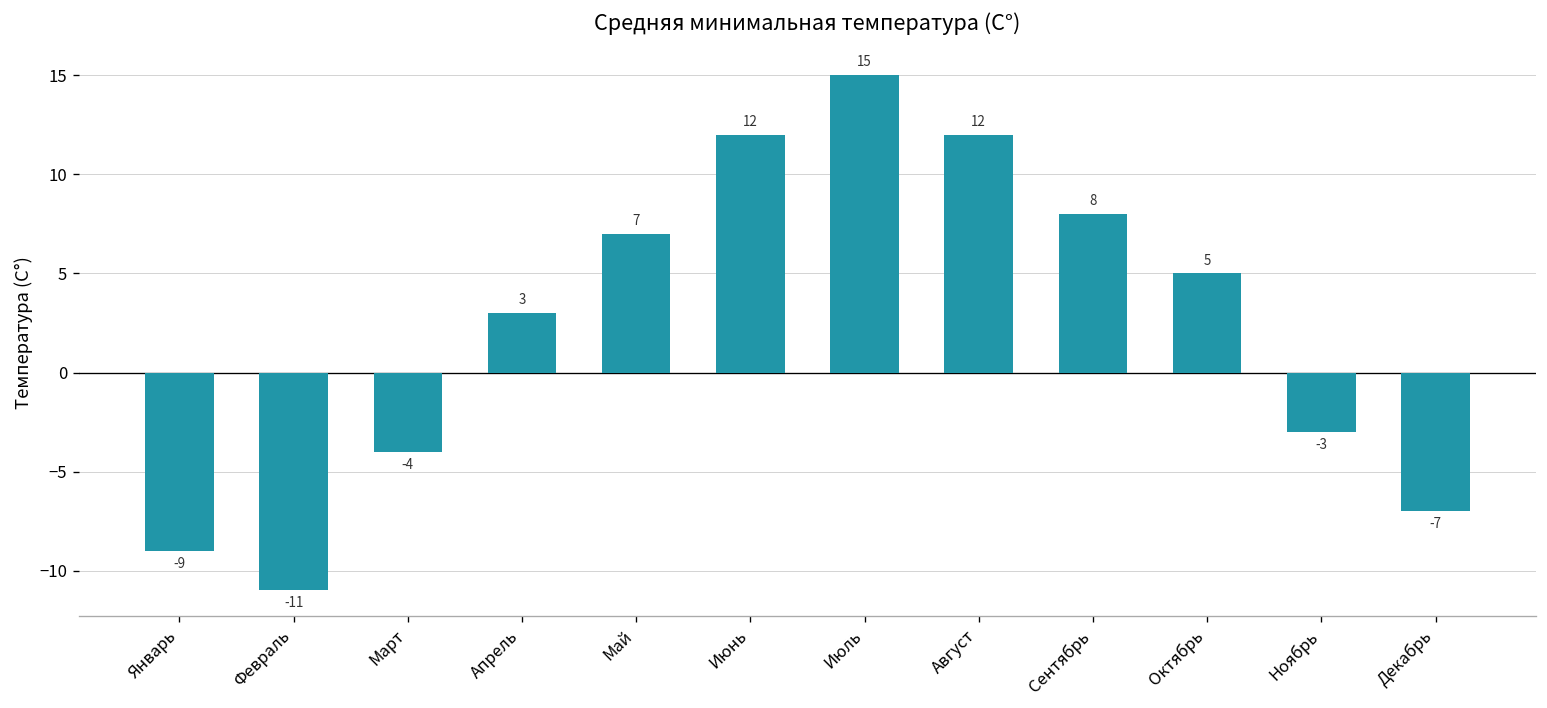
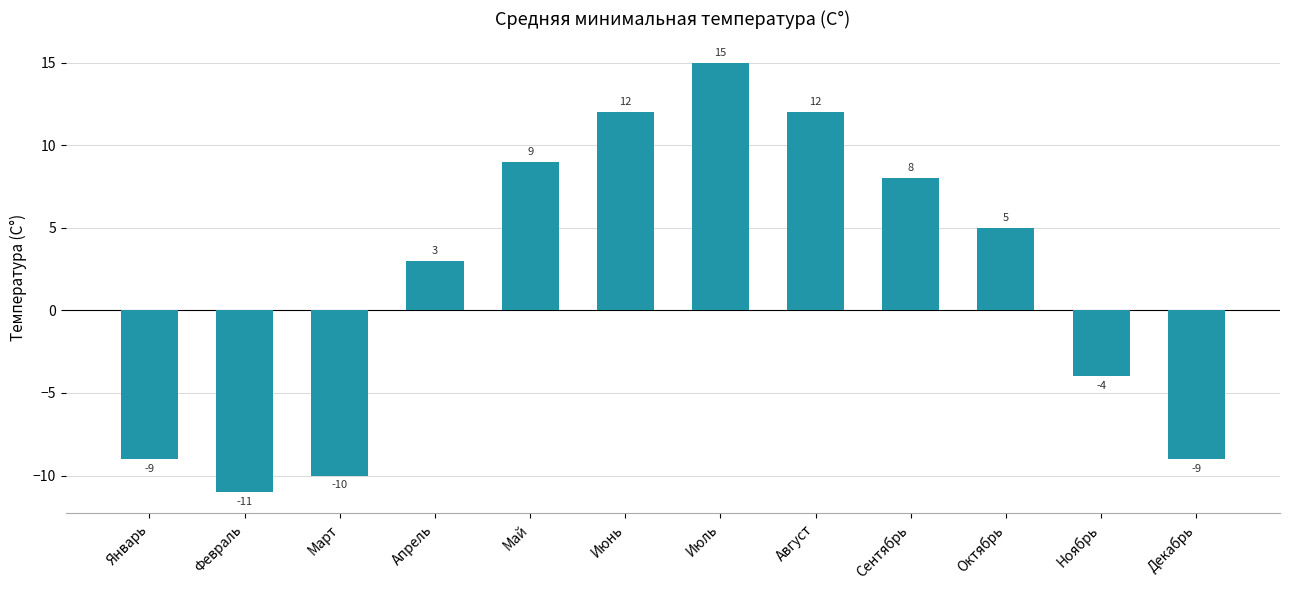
Март: -4 -> -10
Май: 7 -> 9
Ноябрь: -3 -> -4
Декабрь: -7 -> -9
